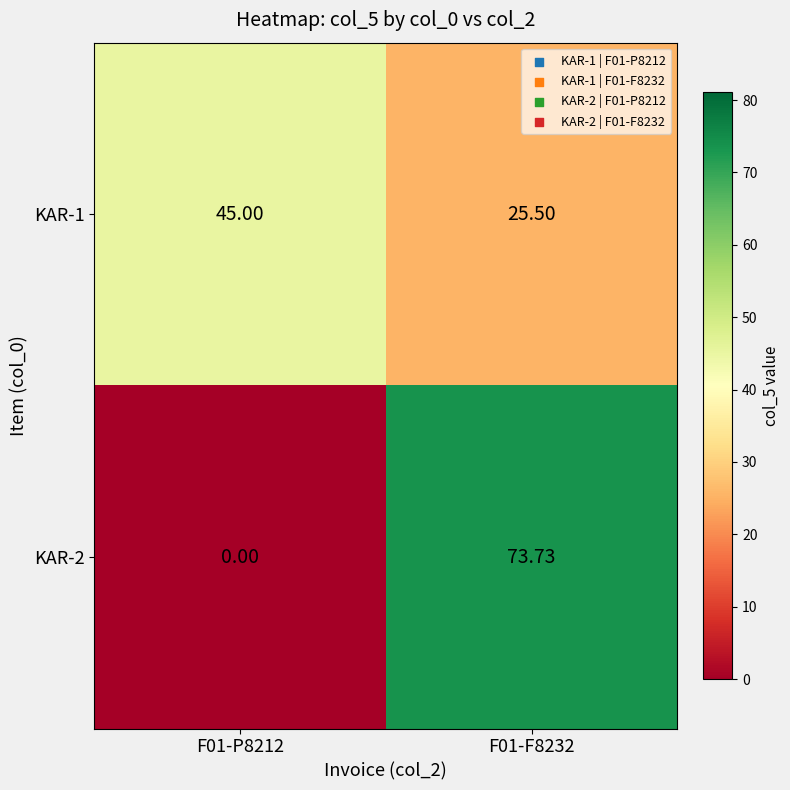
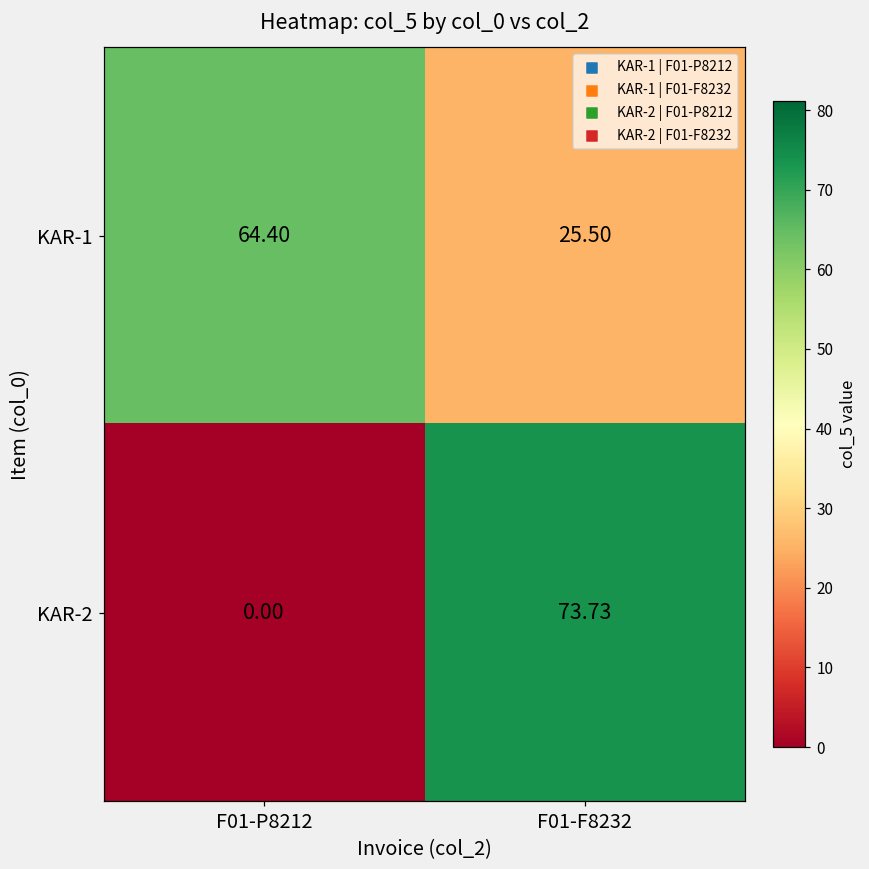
KAR-1, F01-P8212: 45.00 -> 64.40
